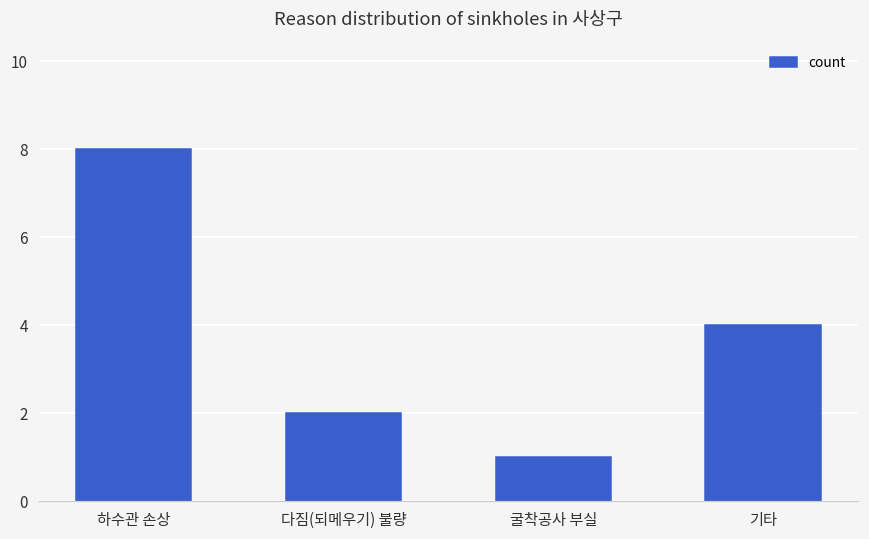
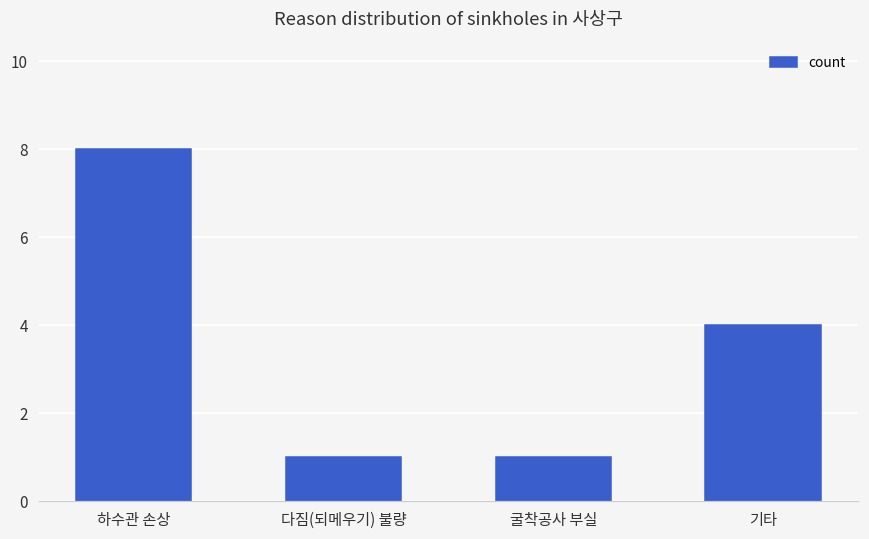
다짐(되메우기) 불량: 2 -> 1
